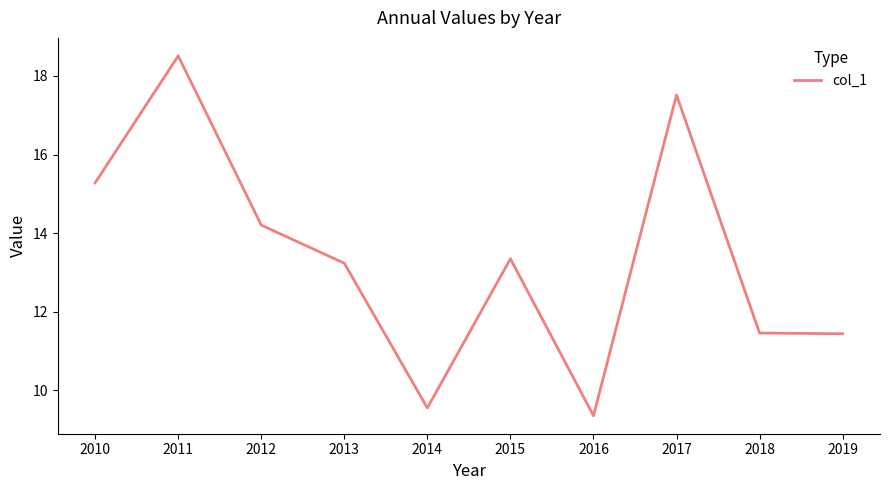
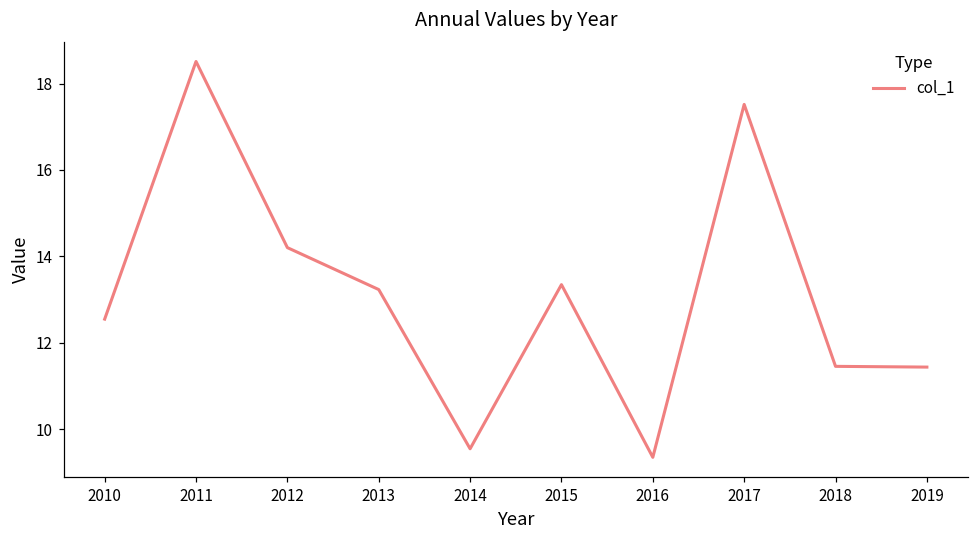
2010: 15.3 -> 12.5
